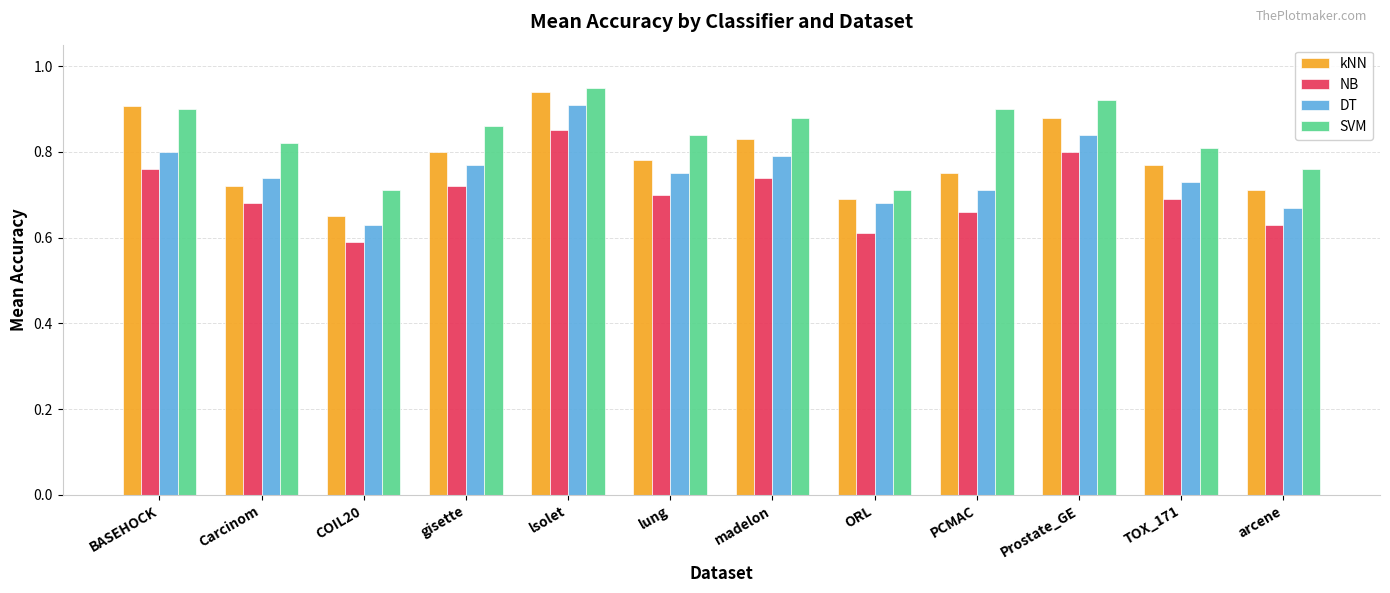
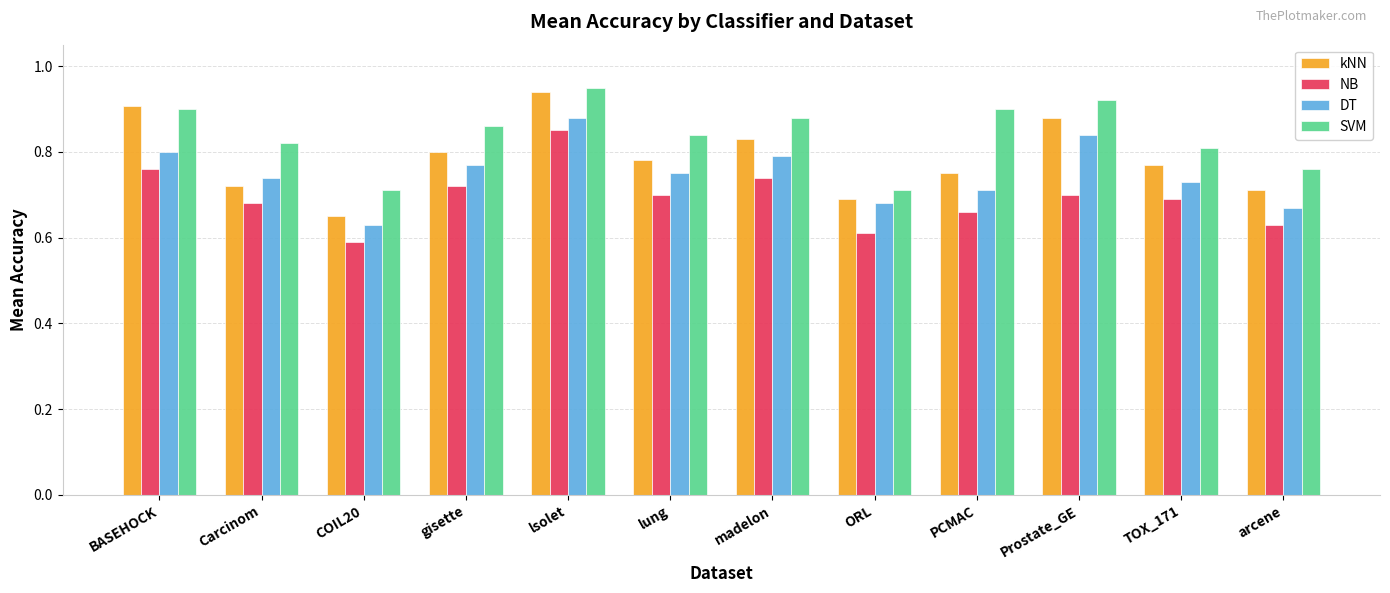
DT, lsolet: 0.91 -> 0.88
NB, Prostate_GE: 0.8 -> 0.7
